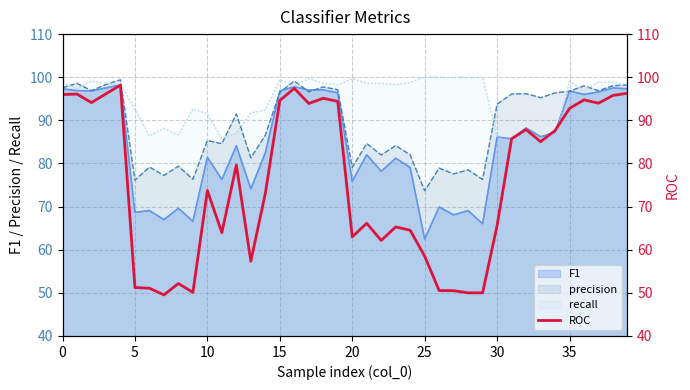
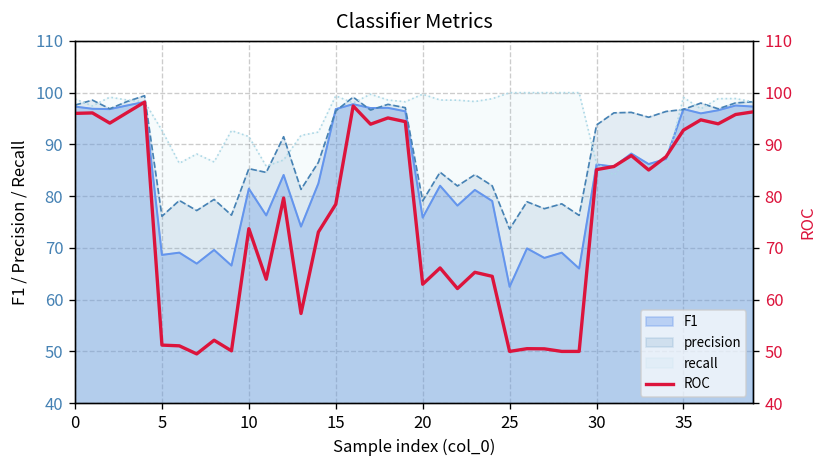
ROC, 15: 95 -> 78
ROC, 25: 59 -> 50
ROC, 30: 66 -> 85
